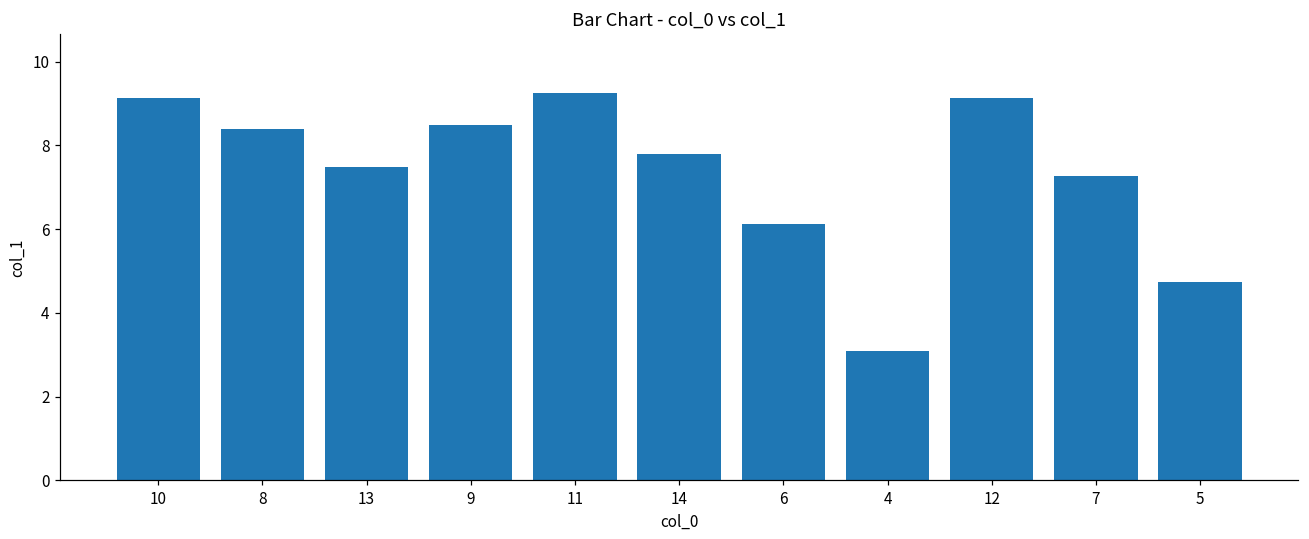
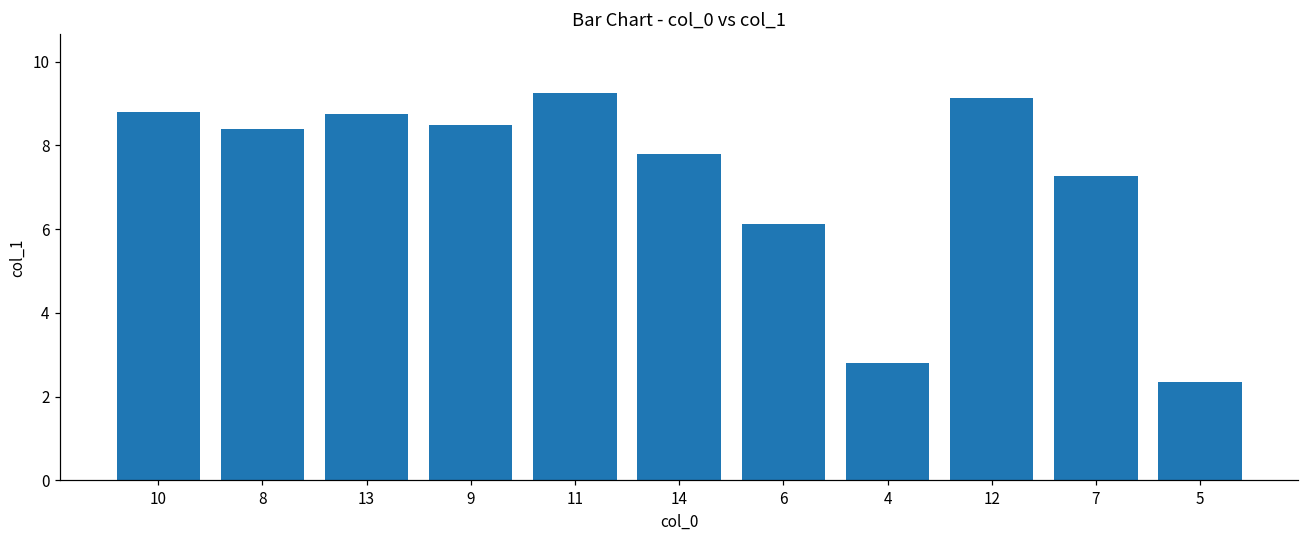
10: 9.1 -> 8.8
13: 7.5 -> 8.7
4: 3.1 -> 2.8
5: 4.7 -> 2.4
